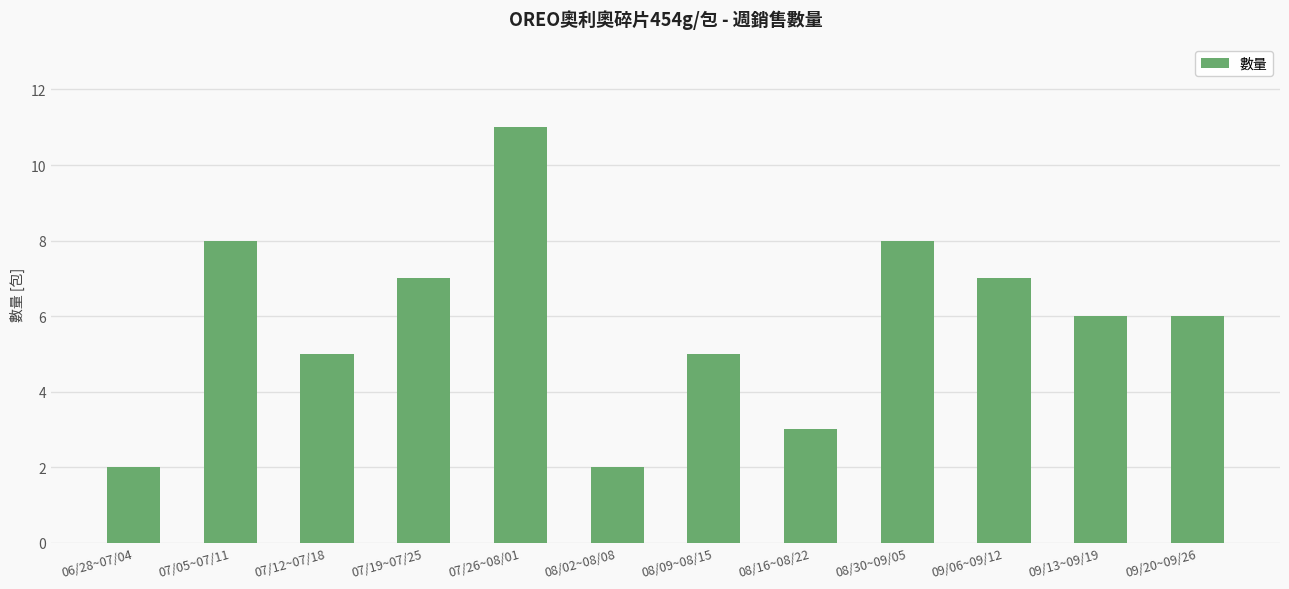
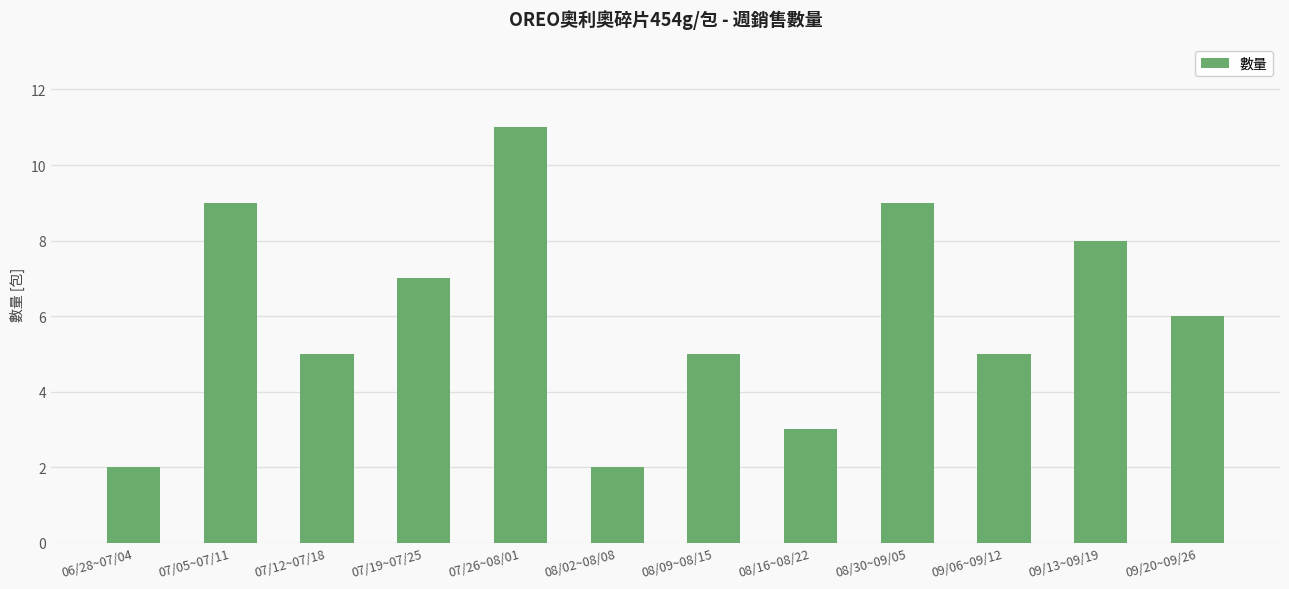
07/05~07/11: 8 -> 9
08/30~09/05: 8 -> 9
09/06~09/12: 7 -> 5
09/13~09/19: 6 -> 8
